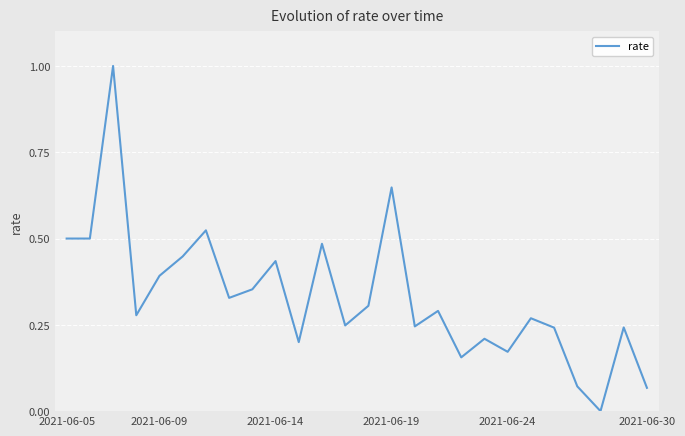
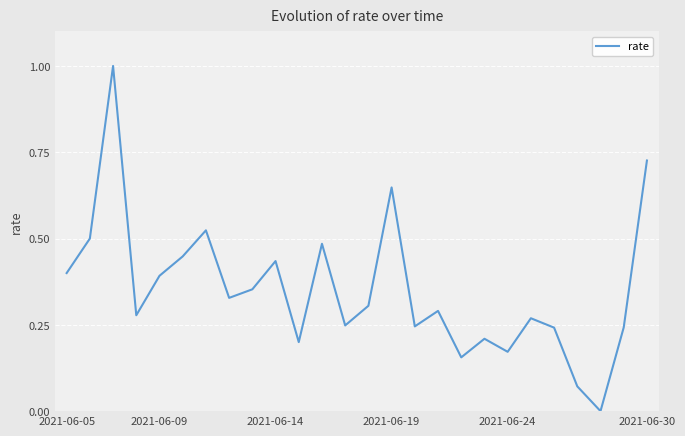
2021-06-05: 0.5 -> 0.4
2021-06-30: 0.07 -> 0.73
